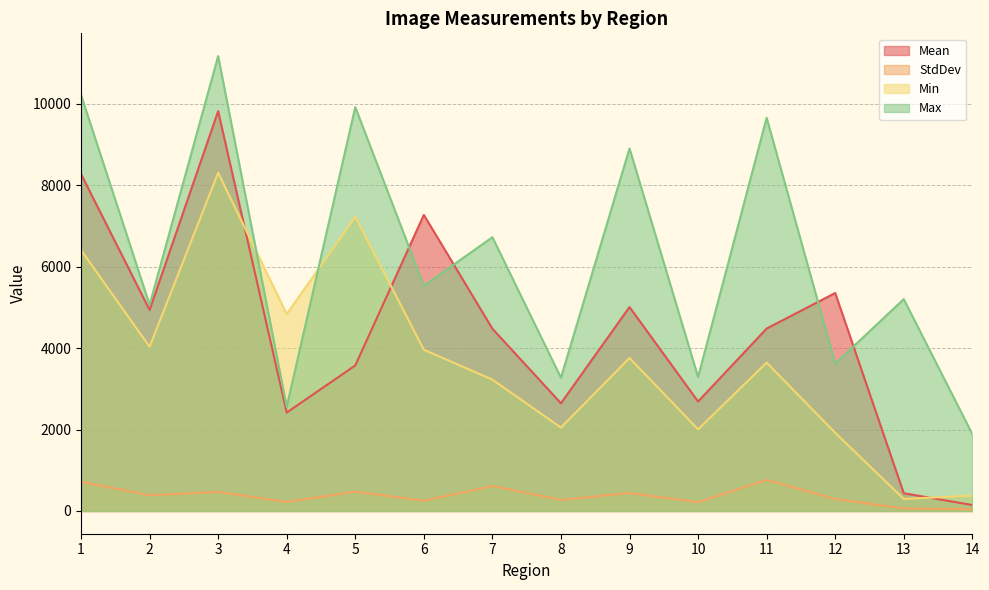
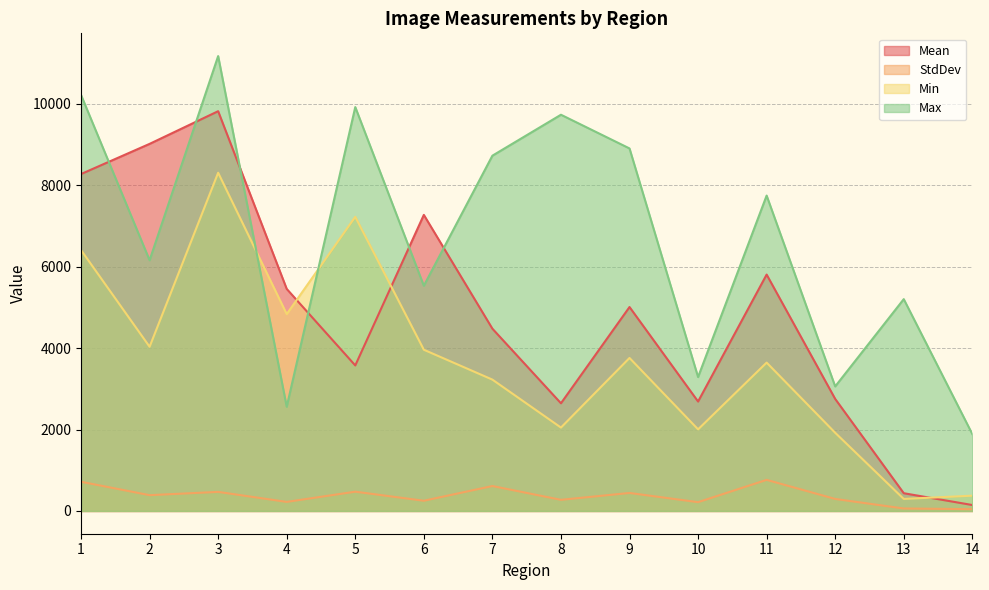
Mean, 2: 4900 -> 9000
Max, 2: 5100 -> 6200
Mean, 4: 2400 -> 5500
Max, 7: 6700 -> 8700
Max, 8: 3300 -> 9700
Mean, 11: 4500 -> 5800
Max, 11: 9700 -> 7700
Mean, 12: 5400 -> 2800
Max, 12: 3600 -> 3100
